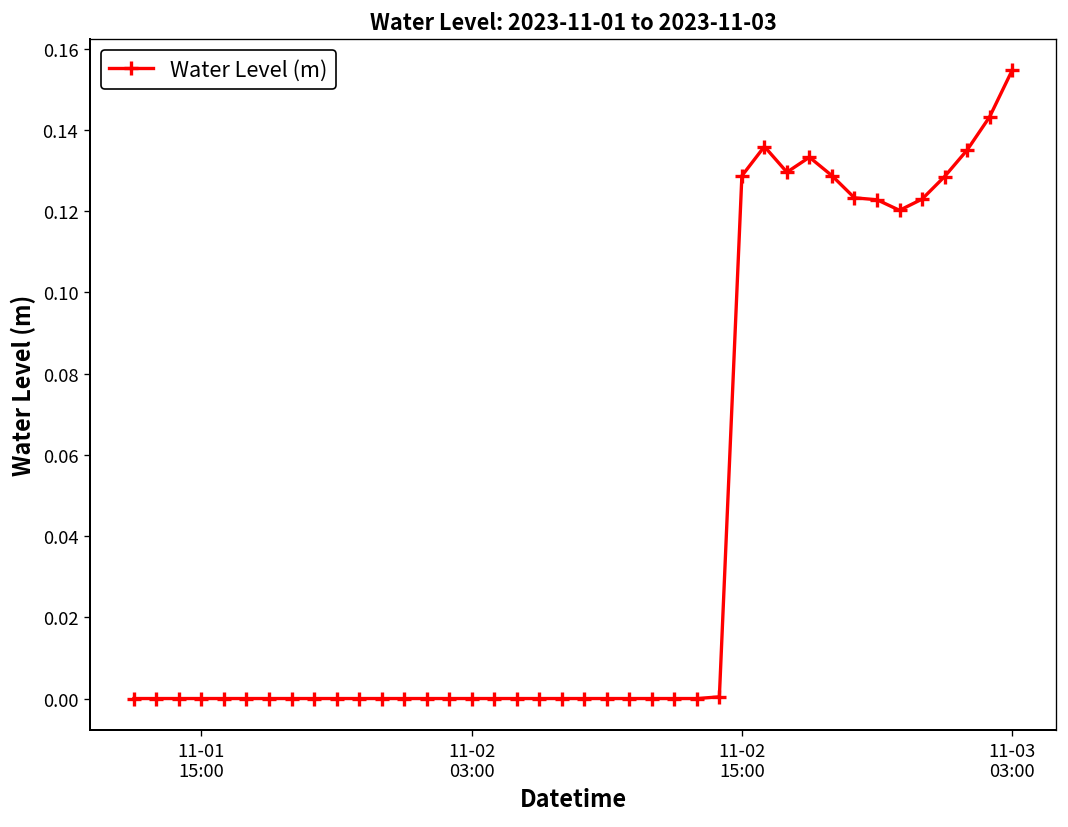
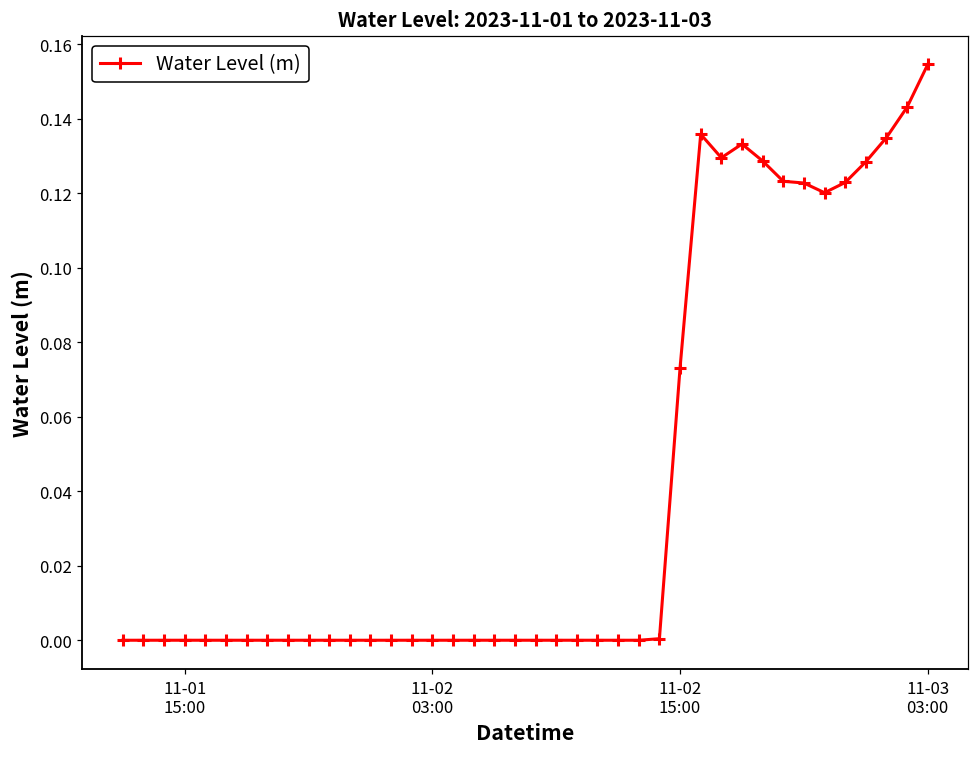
11-02 15:00: 0.129 -> 0.073
